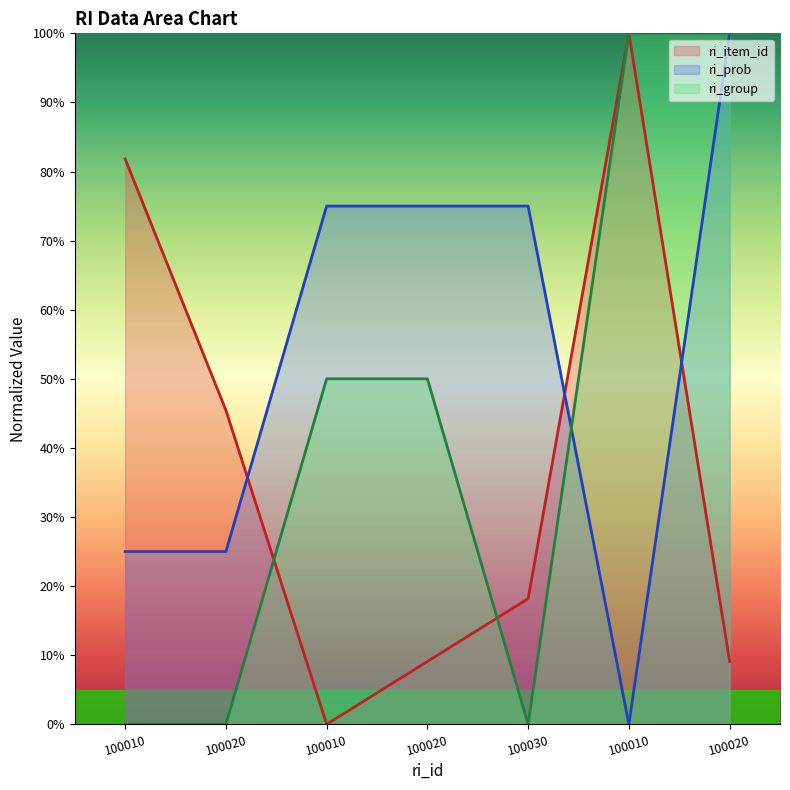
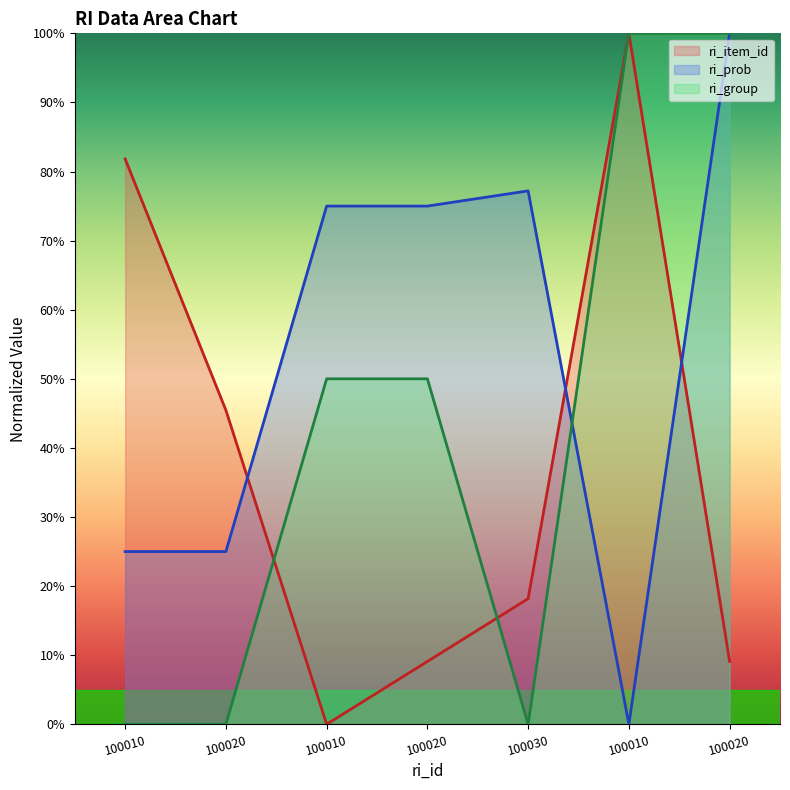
ri_prob, 100030: 75% -> 77%
